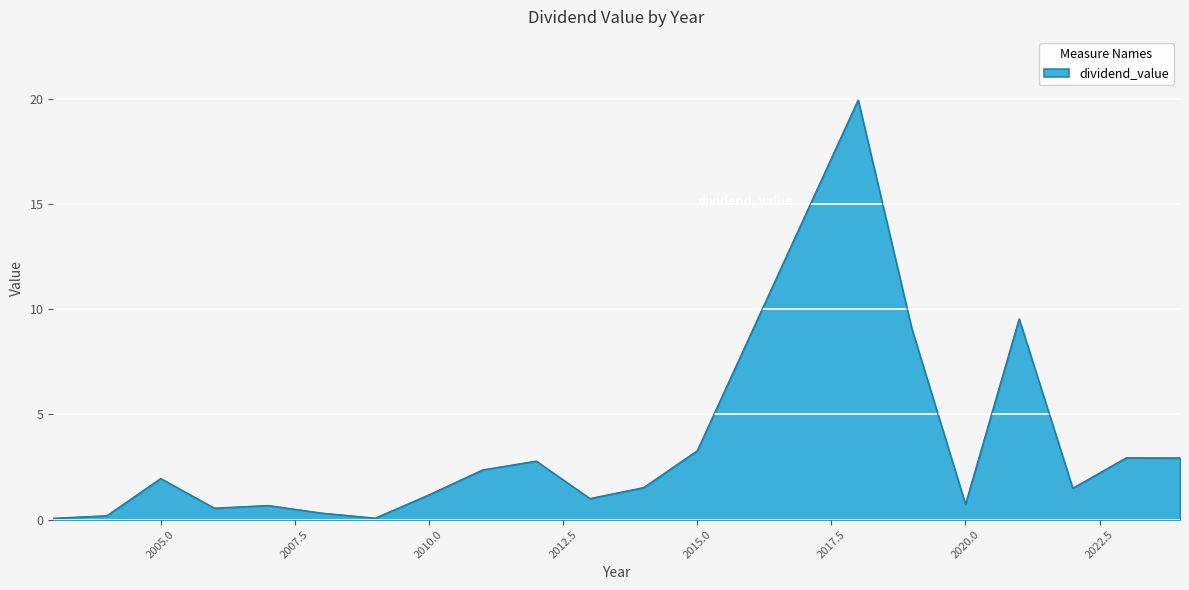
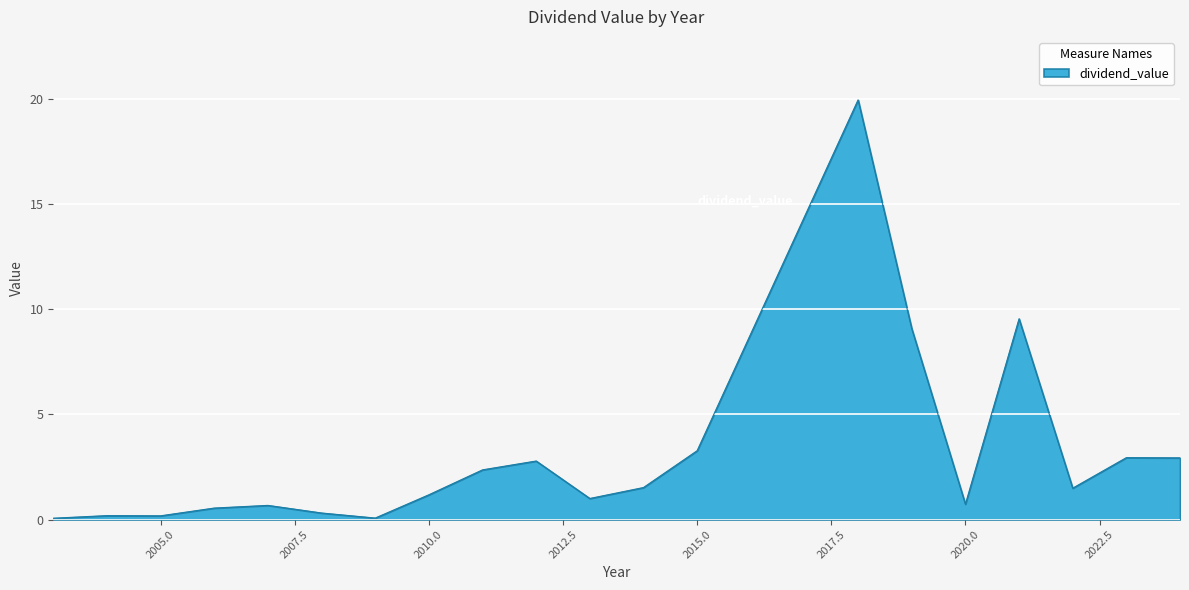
2005.0: 2.0 -> 0.2
